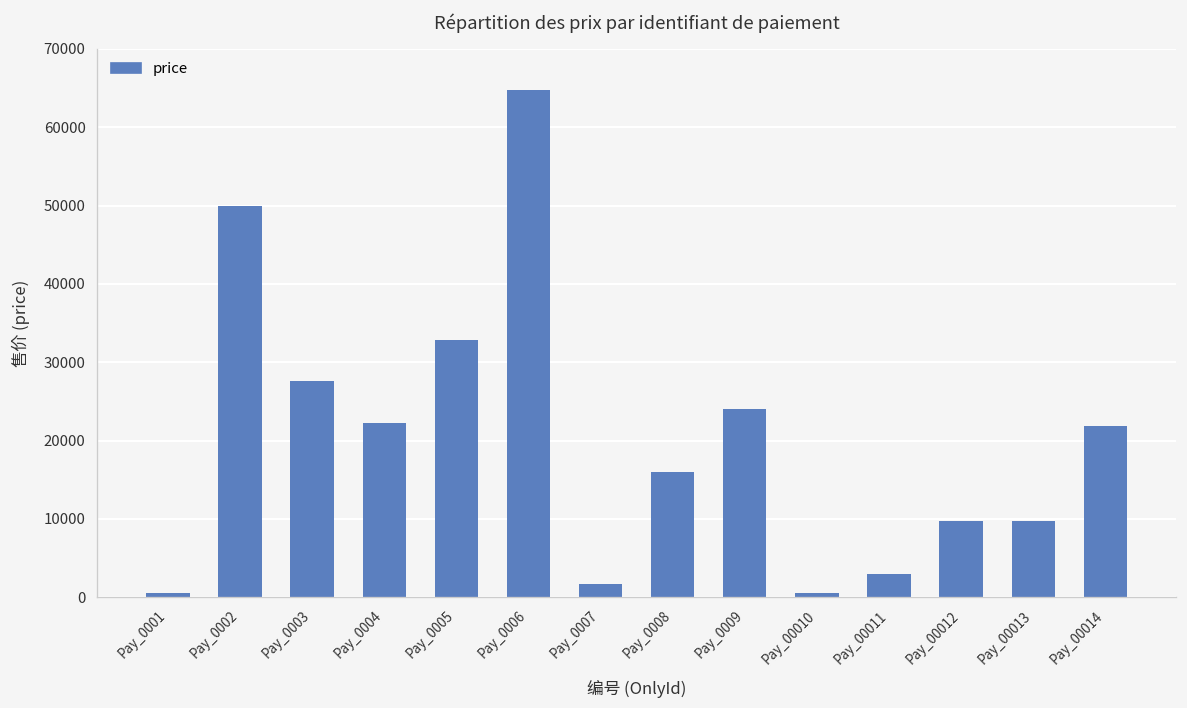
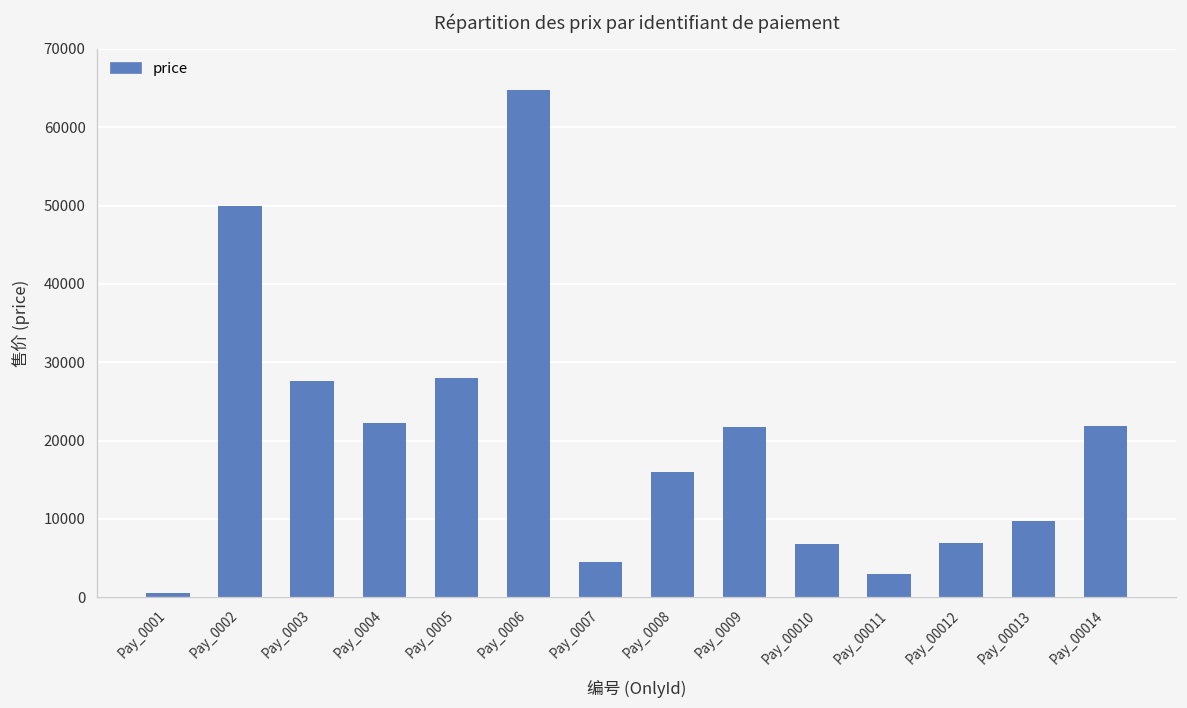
Pay_0005: 33000 -> 28000
Pay_0007: 2000 -> 5000
Pay_0009: 24000 -> 22000
Pay_00010: 1000 -> 7000
Pay_00012: 10000 -> 7000
